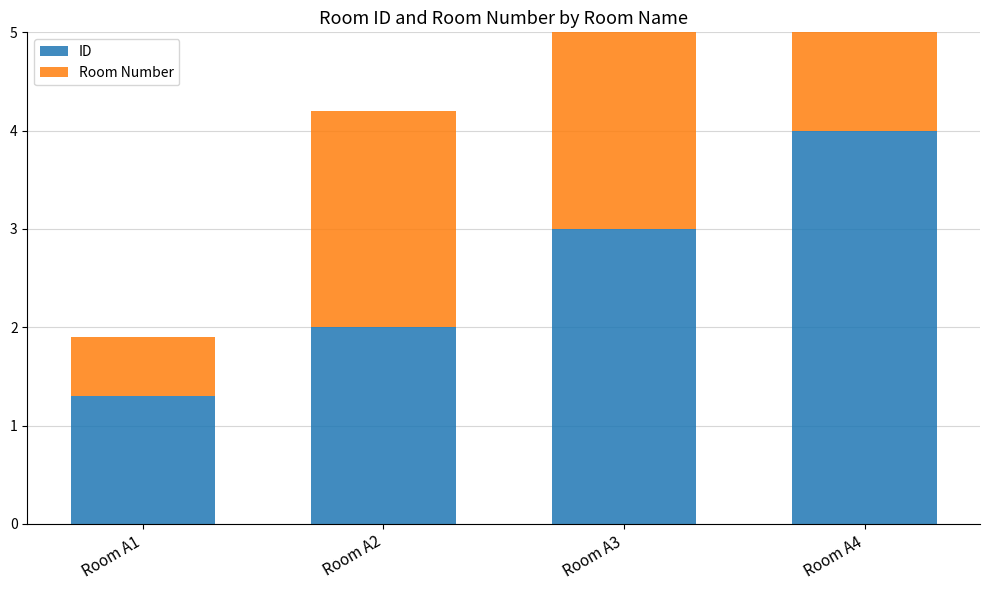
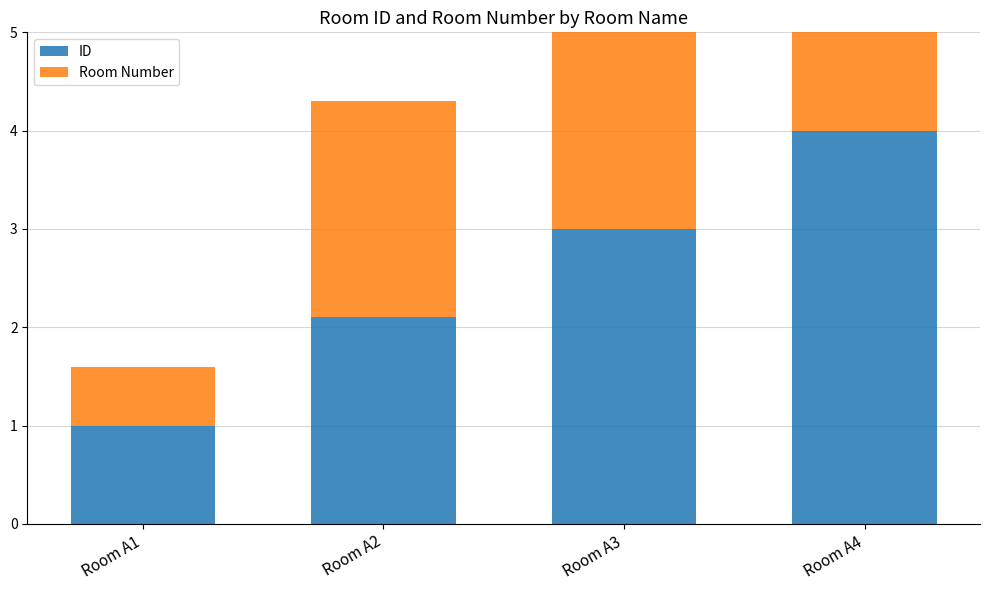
ID, Room A1: 1.3 -> 1.0
ID, Room A2: 2.0 -> 2.1
